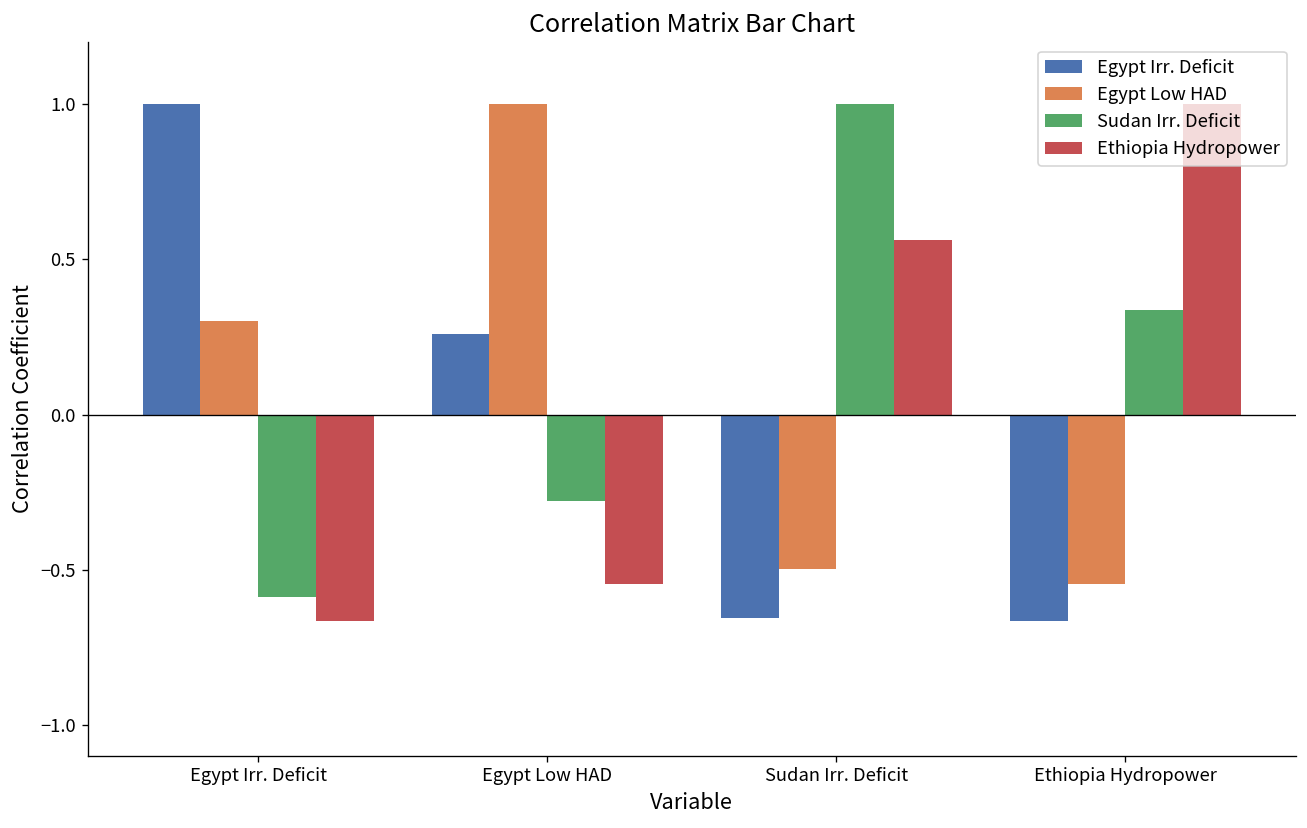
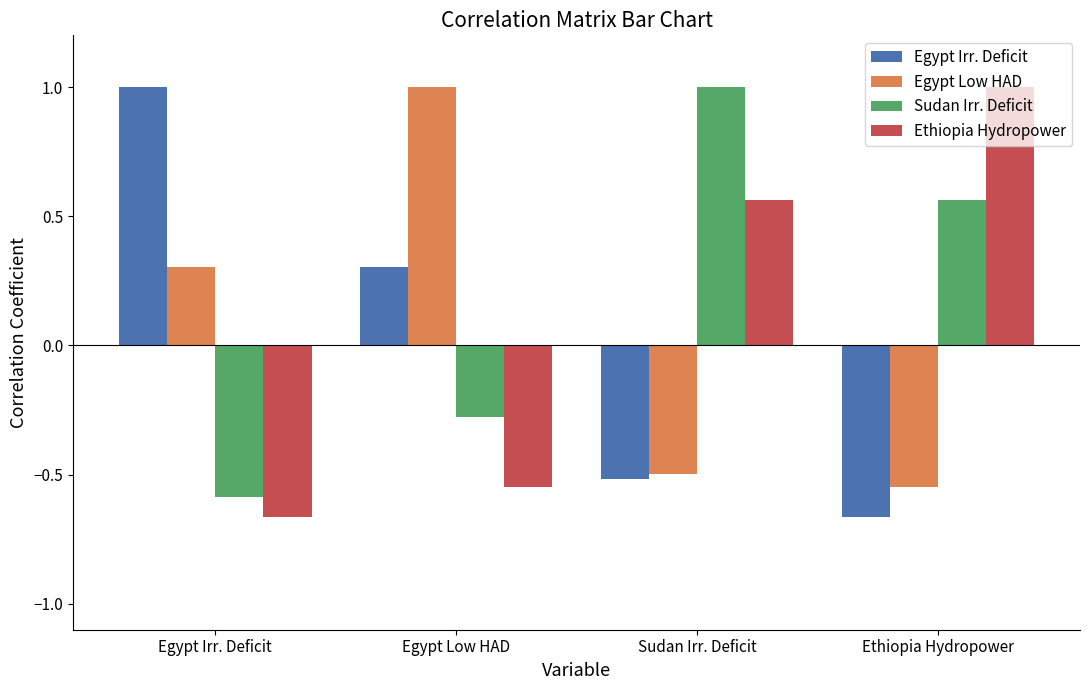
Egypt Irr. Deficit, Egypt Low HAD: 0.26 -> 0.30
Egypt Irr. Deficit, Sudan Irr. Deficit: -0.66 -> -0.52
Sudan Irr. Deficit, Ethiopia Hydropower: 0.34 -> 0.56
